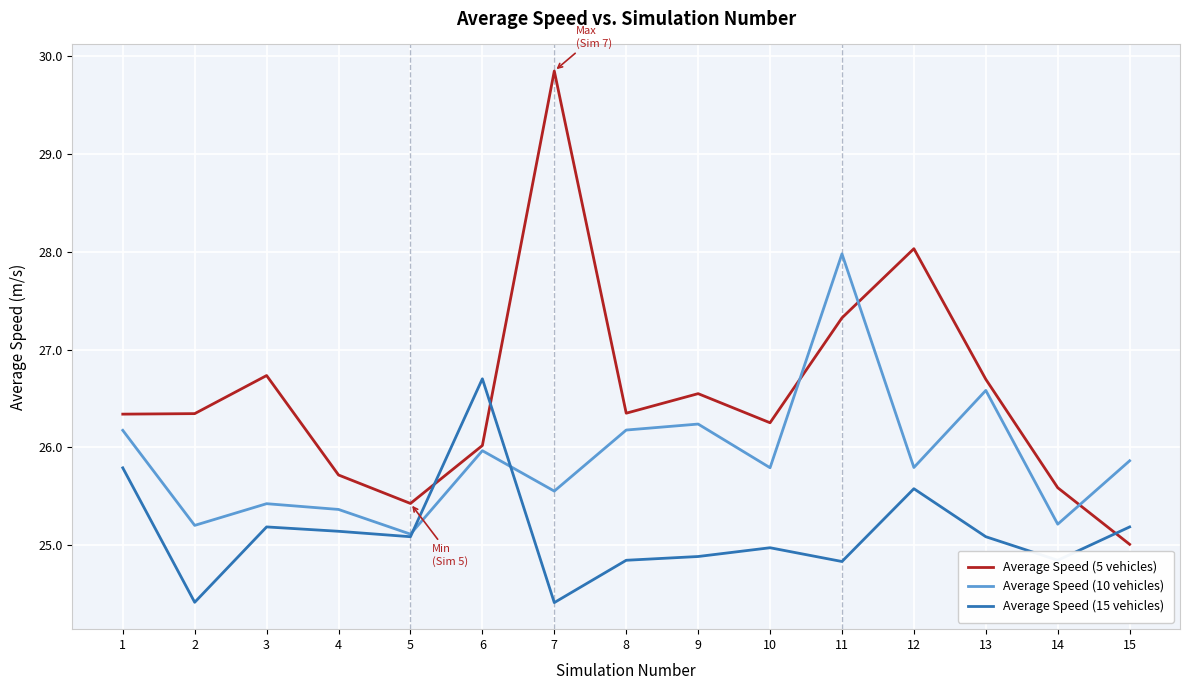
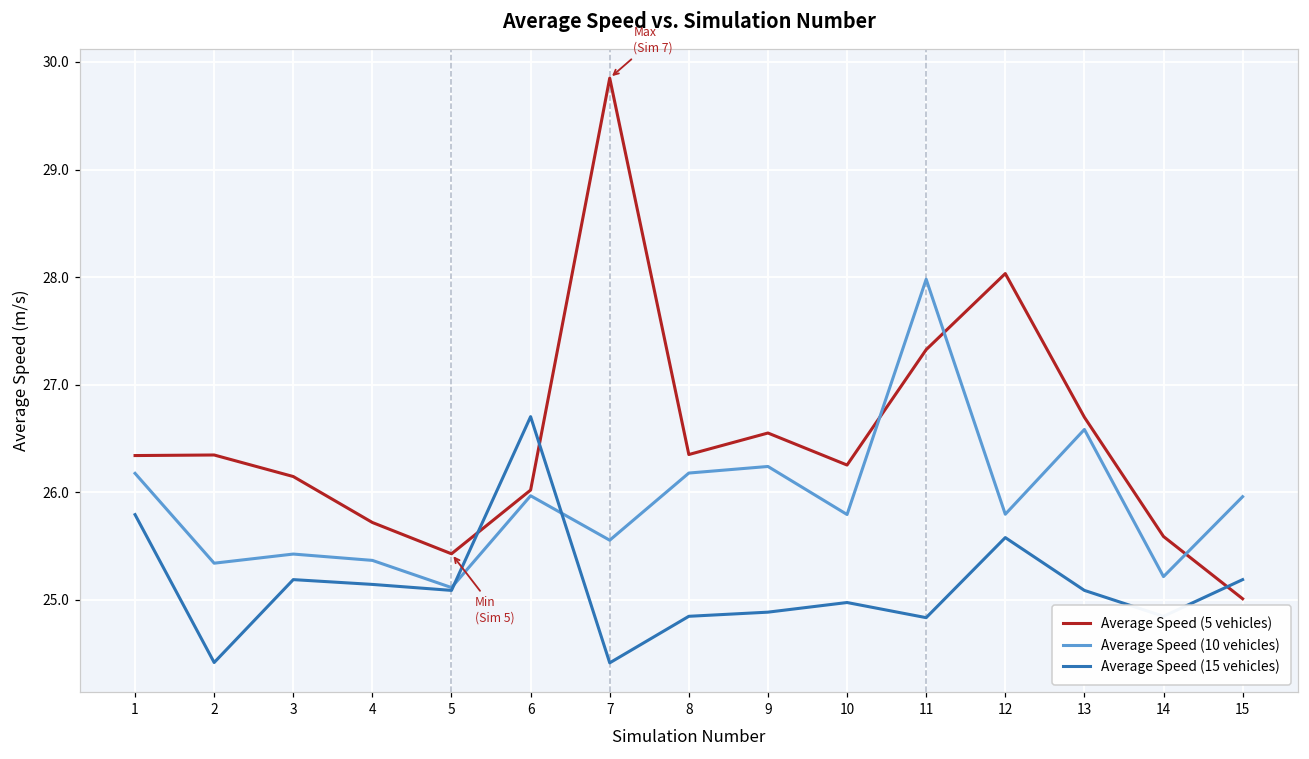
Average Speed (10 vehicles), 2: 25.2 -> 25.3
Average Speed (5 vehicles), 3: 26.7 -> 26.1
Average Speed (10 vehicles), 15: 25.9 -> 26.0
